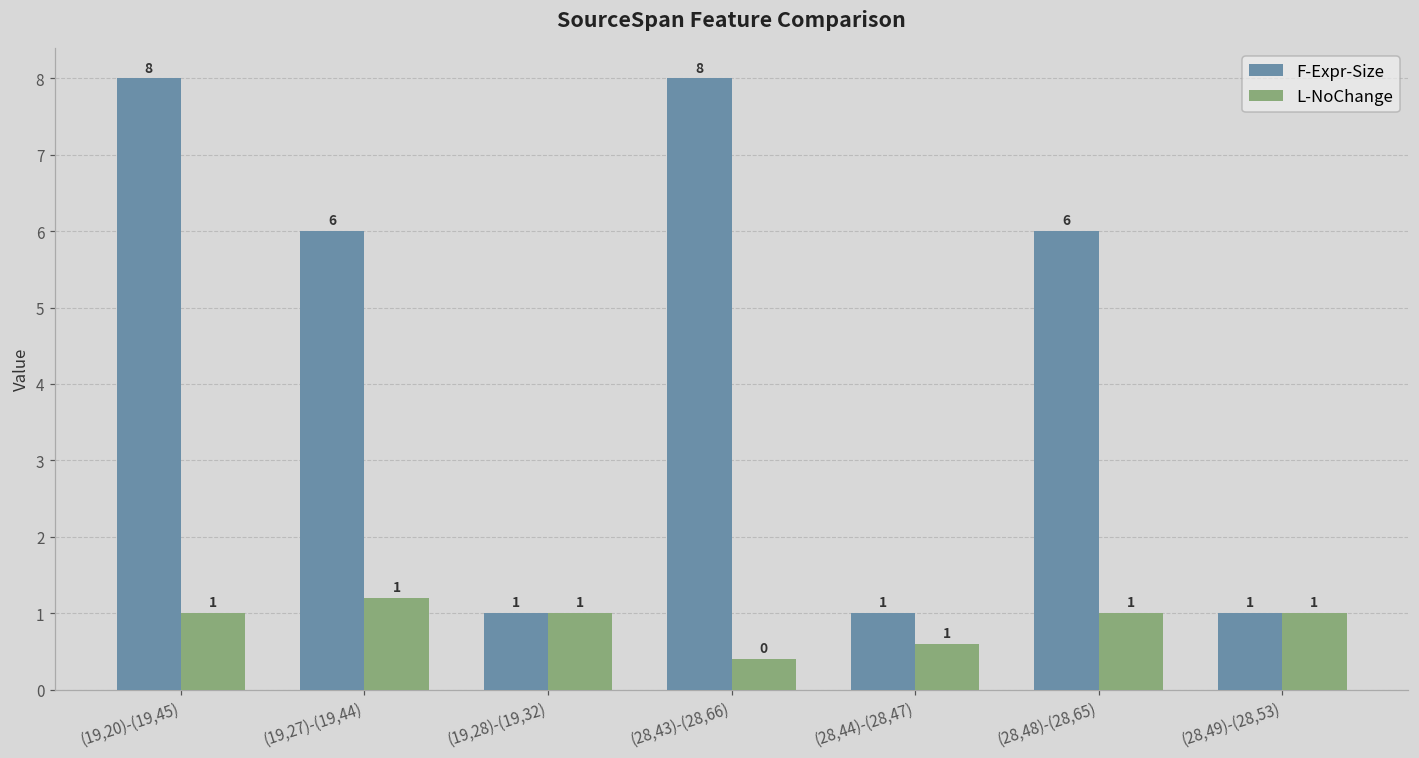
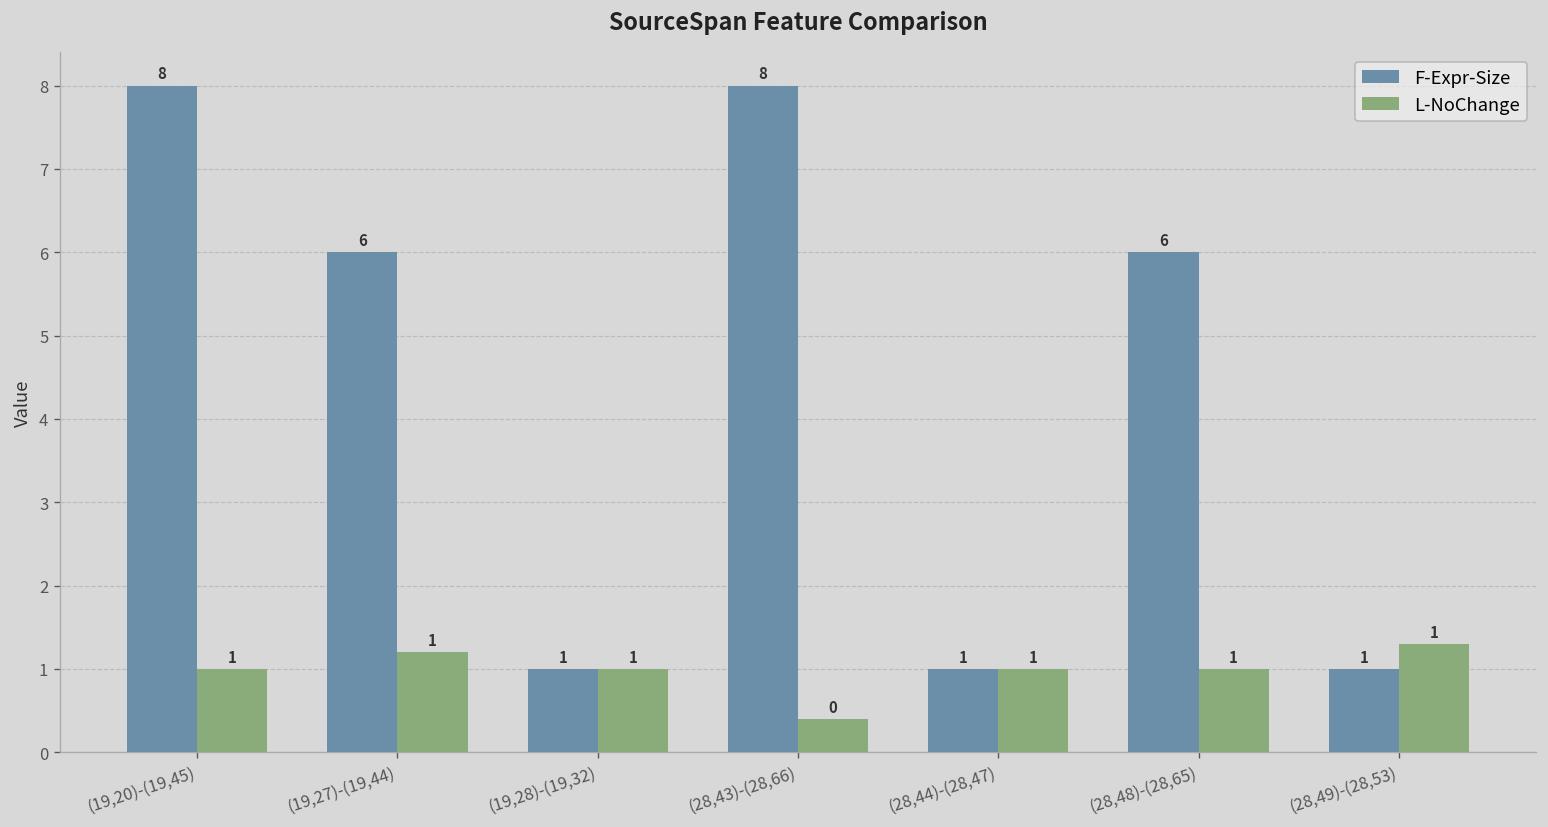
L-NoChange, (28,44)-(28,47): 0.6 -> 1.0
L-NoChange, (28,49)-(28,53): 1.0 -> 1.3
